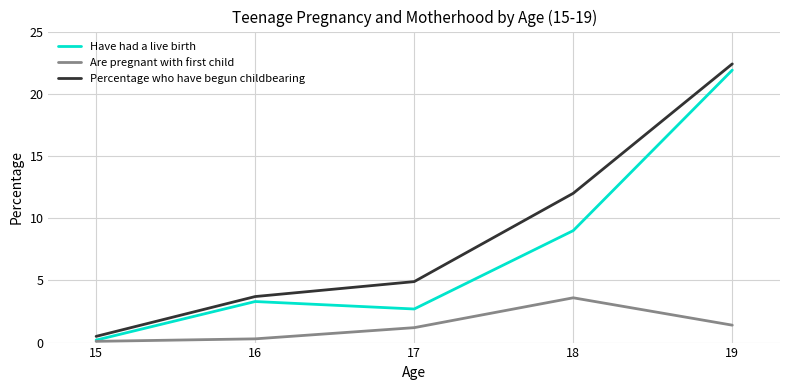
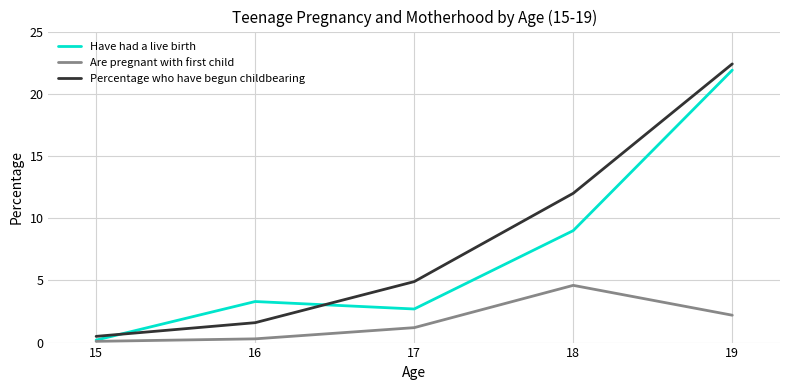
Percentage who have begun childbearing, 16: 3.7 -> 1.6
Are pregnant with first child, 18: 3.6 -> 4.6
Are pregnant with first child, 19: 1.4 -> 2.2
